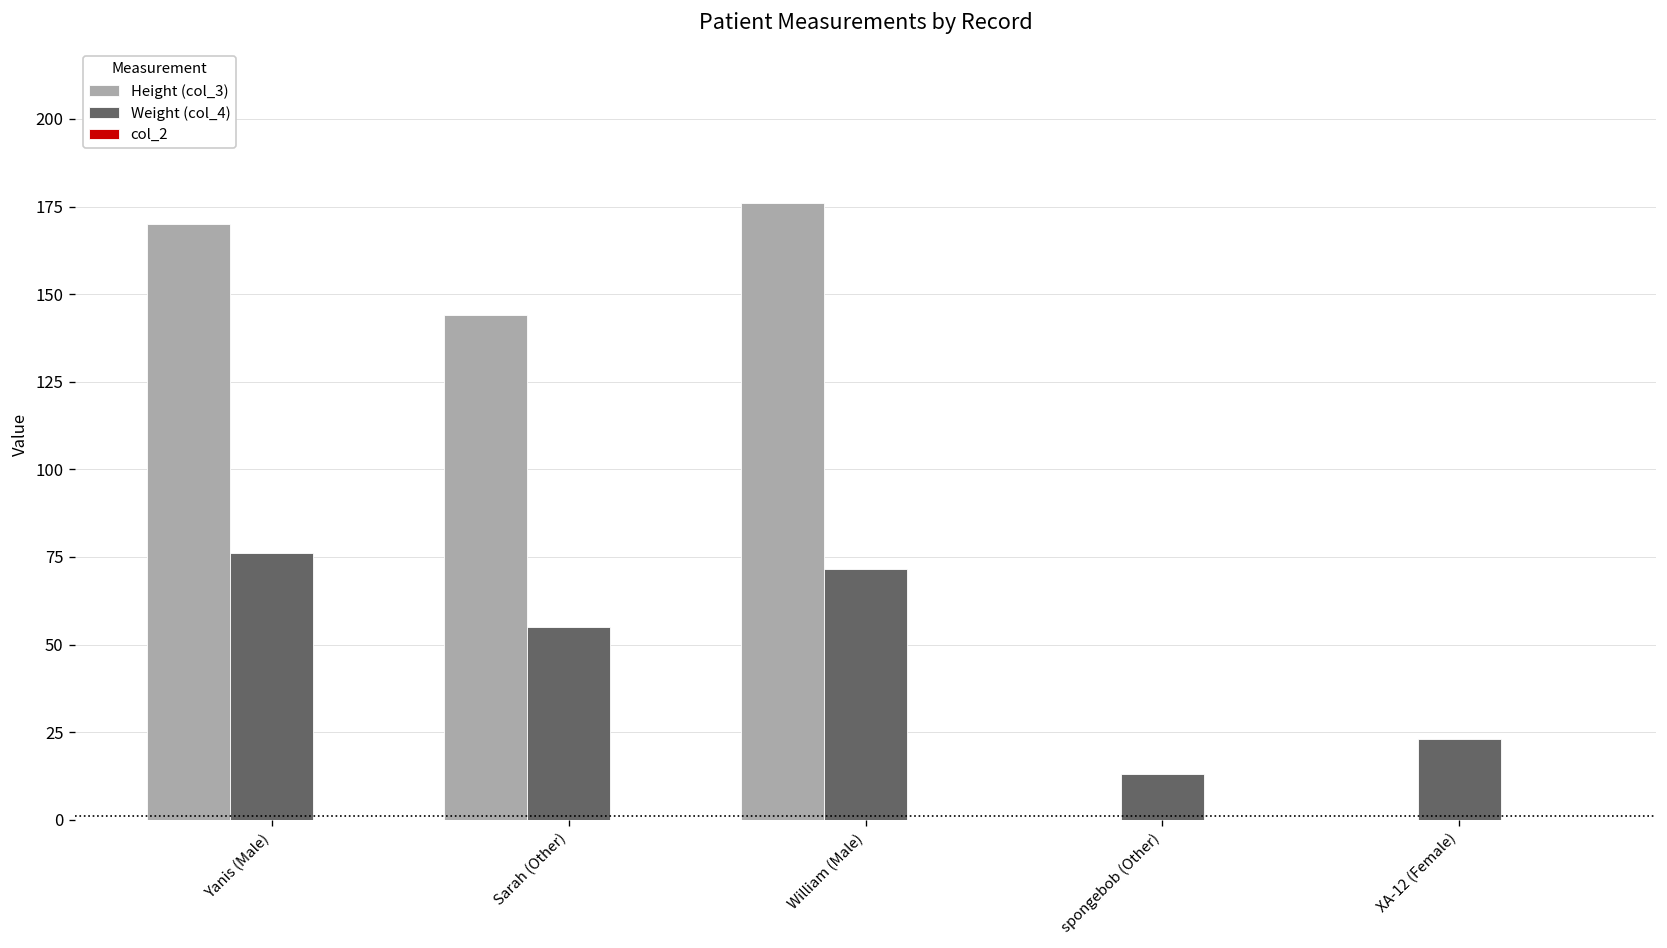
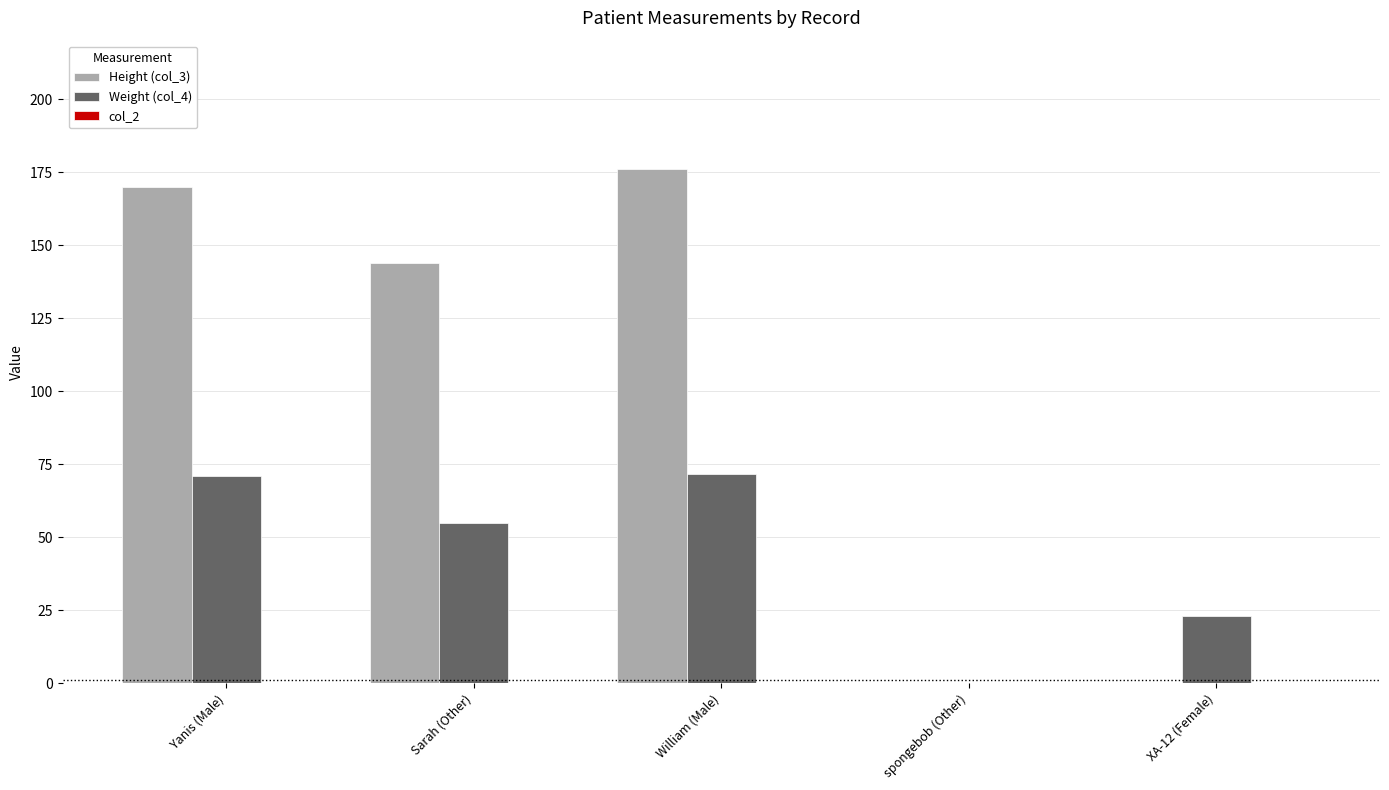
Weight (col_4), Yanis (Male): 76 -> 71
Weight (col_4), spongebob (Other): 13 -> 0
